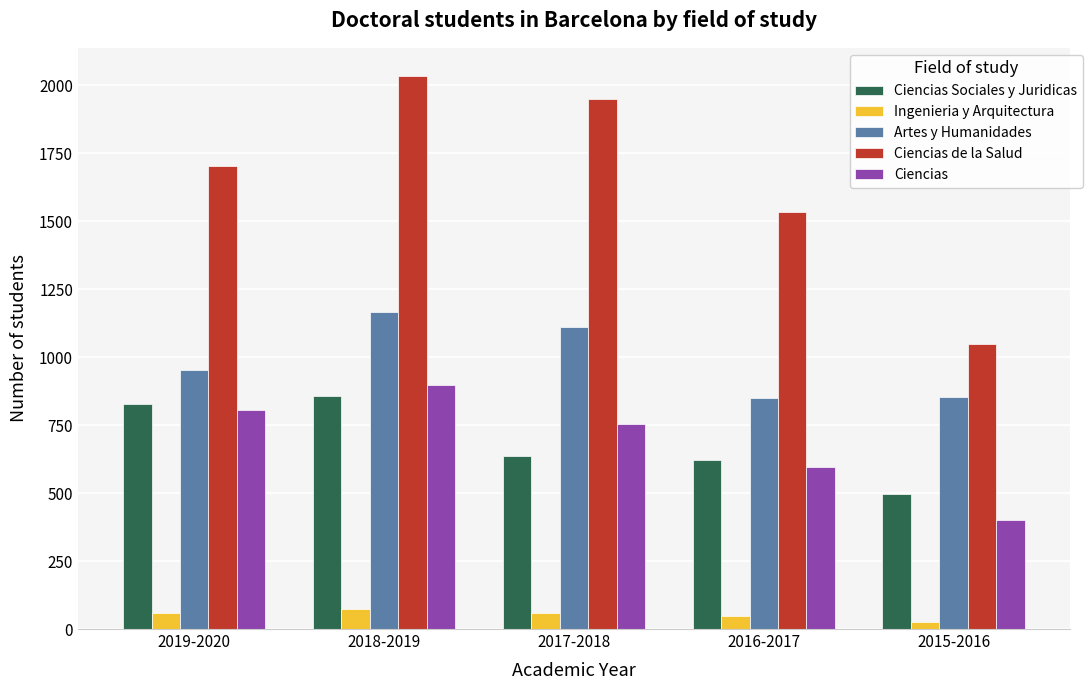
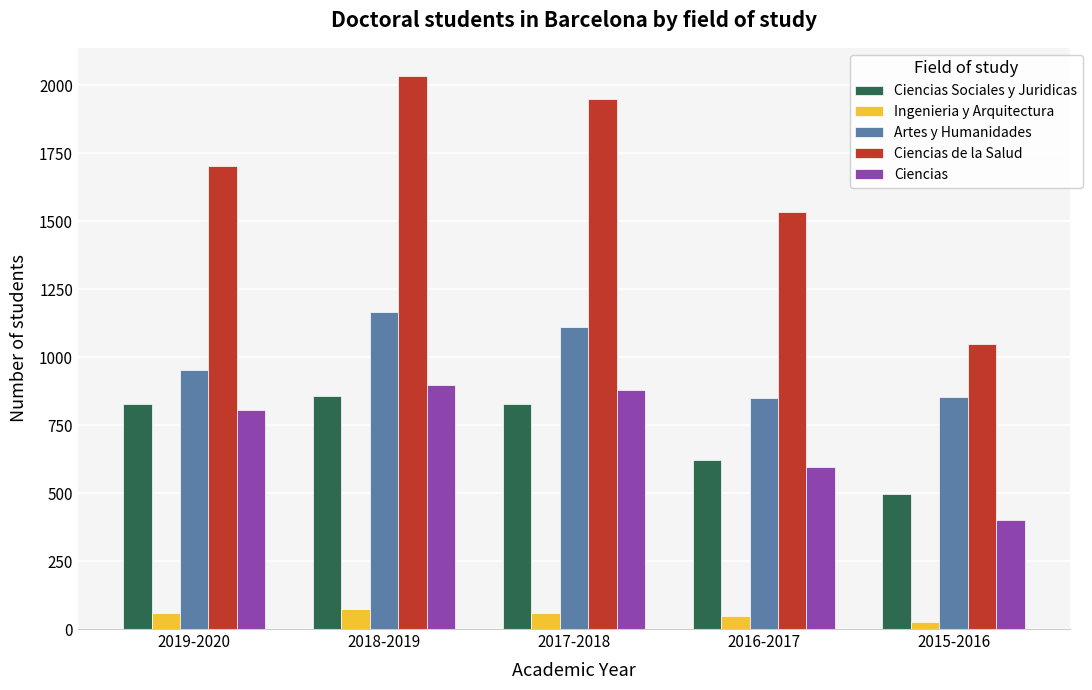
Ciencias Sociales y Juridicas, 2017-2018: 640 -> 830
Ciencias, 2017-2018: 750 -> 880
